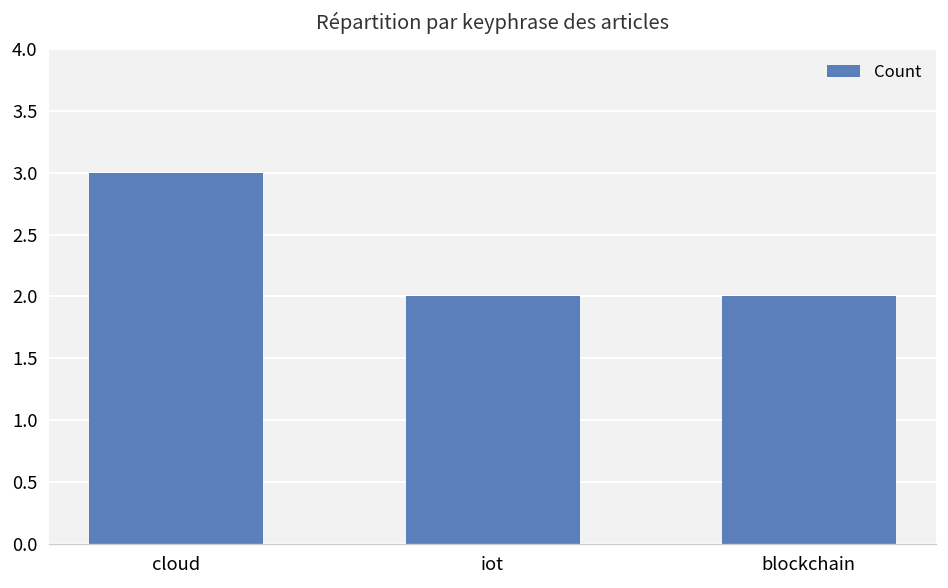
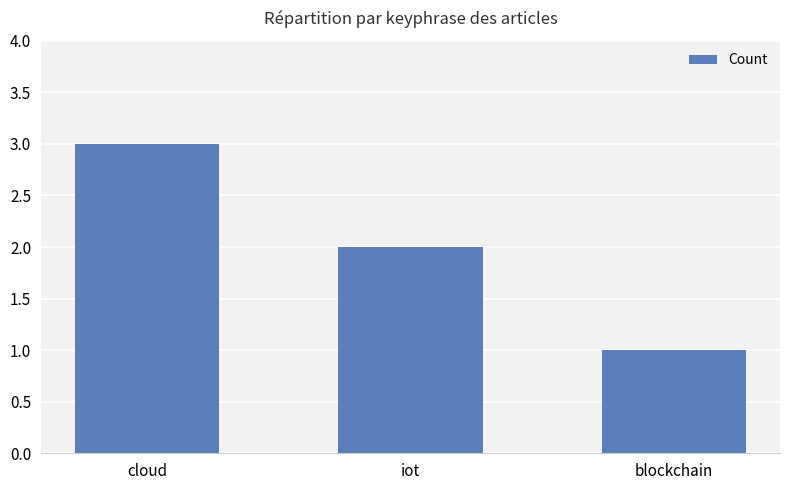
blockchain: 2 -> 1
